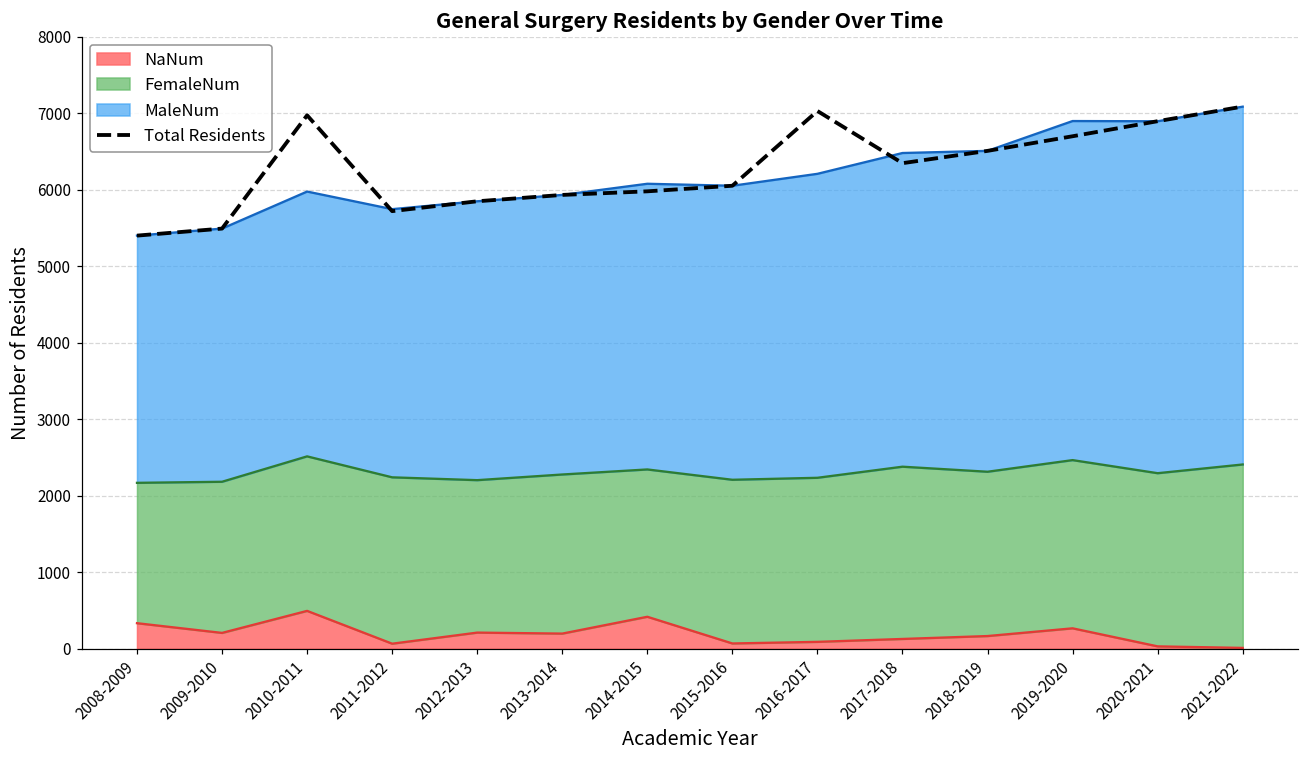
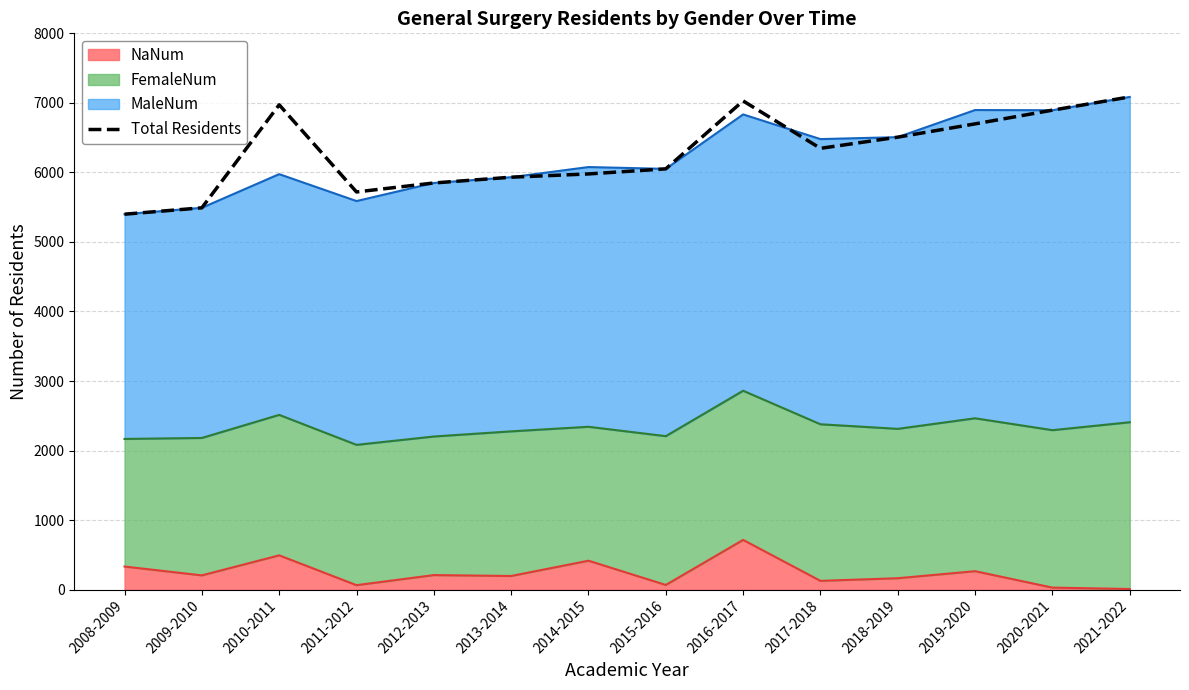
FemaleNum, 2011-2012: 2200 -> 2000
NaNum, 2016-2017: 100 -> 700
